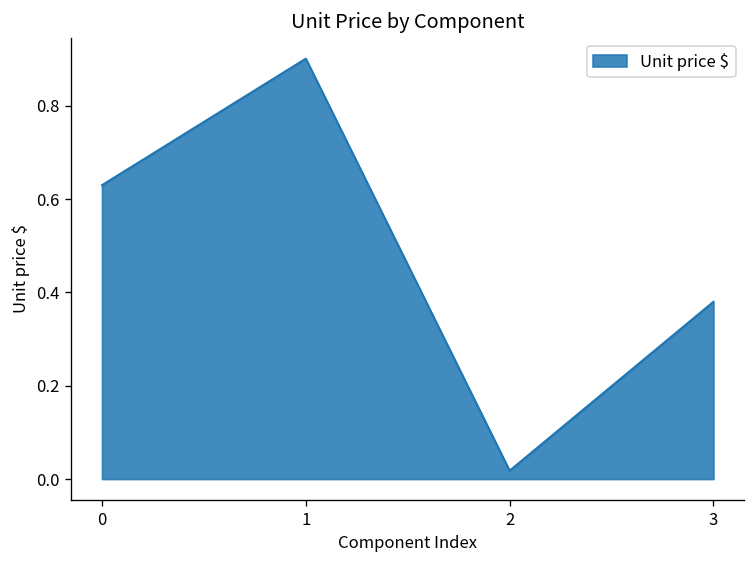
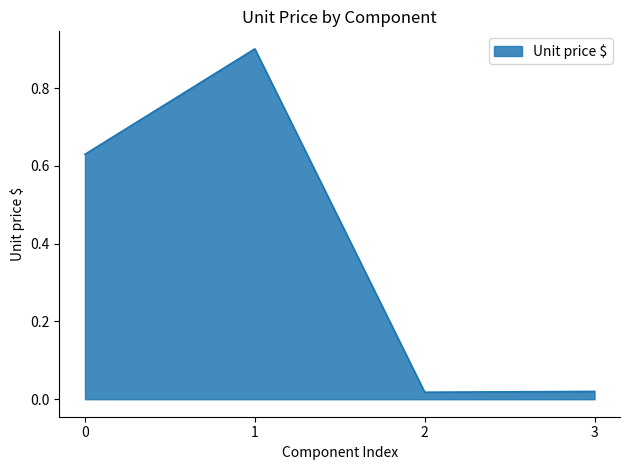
3: 0.38 -> 0.02
